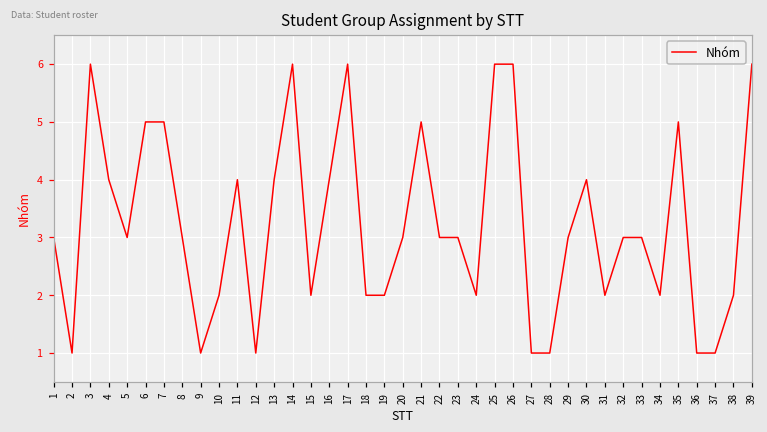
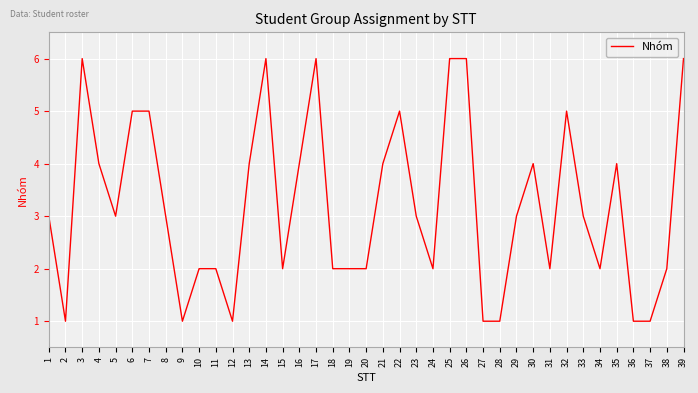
11: 4 -> 2
20: 3 -> 2
21: 5 -> 4
22: 3 -> 5
32: 3 -> 5
35: 5 -> 4
